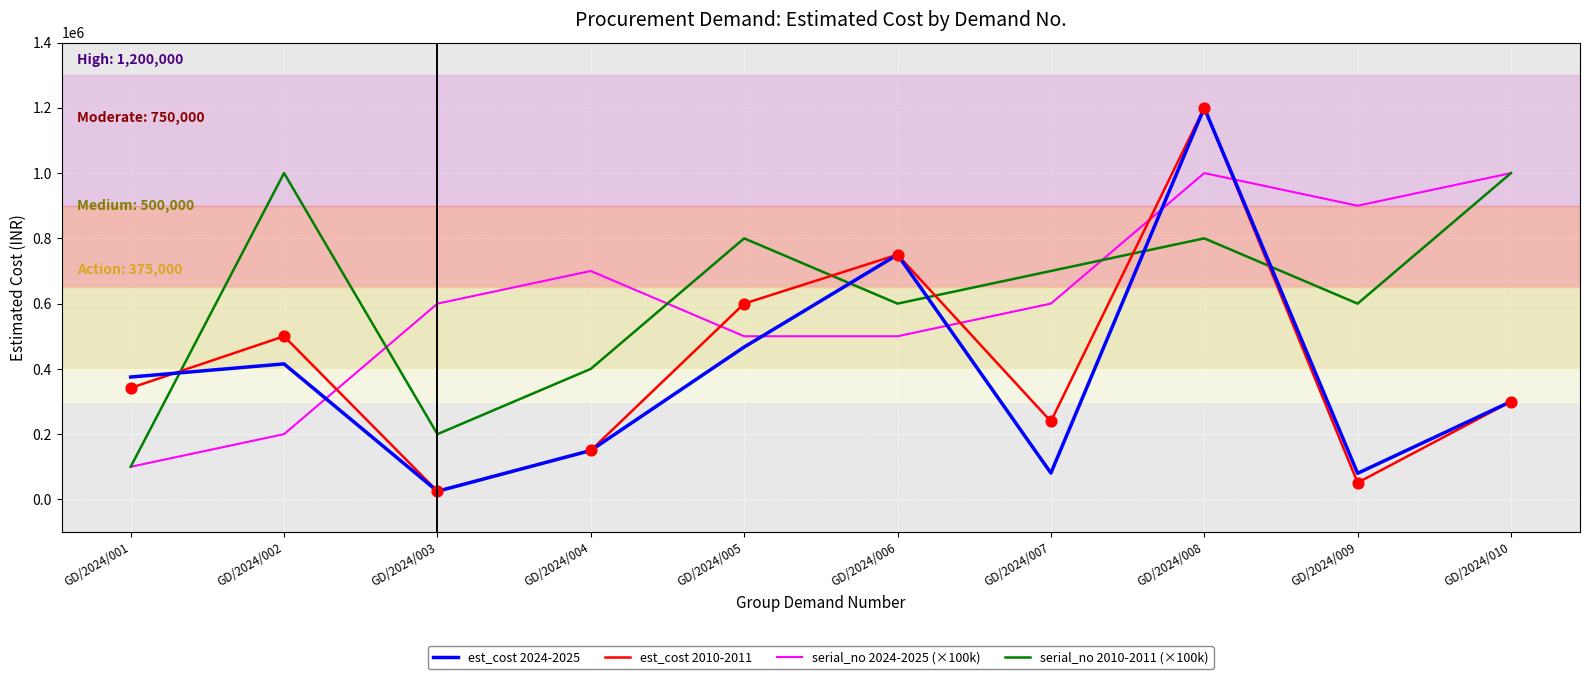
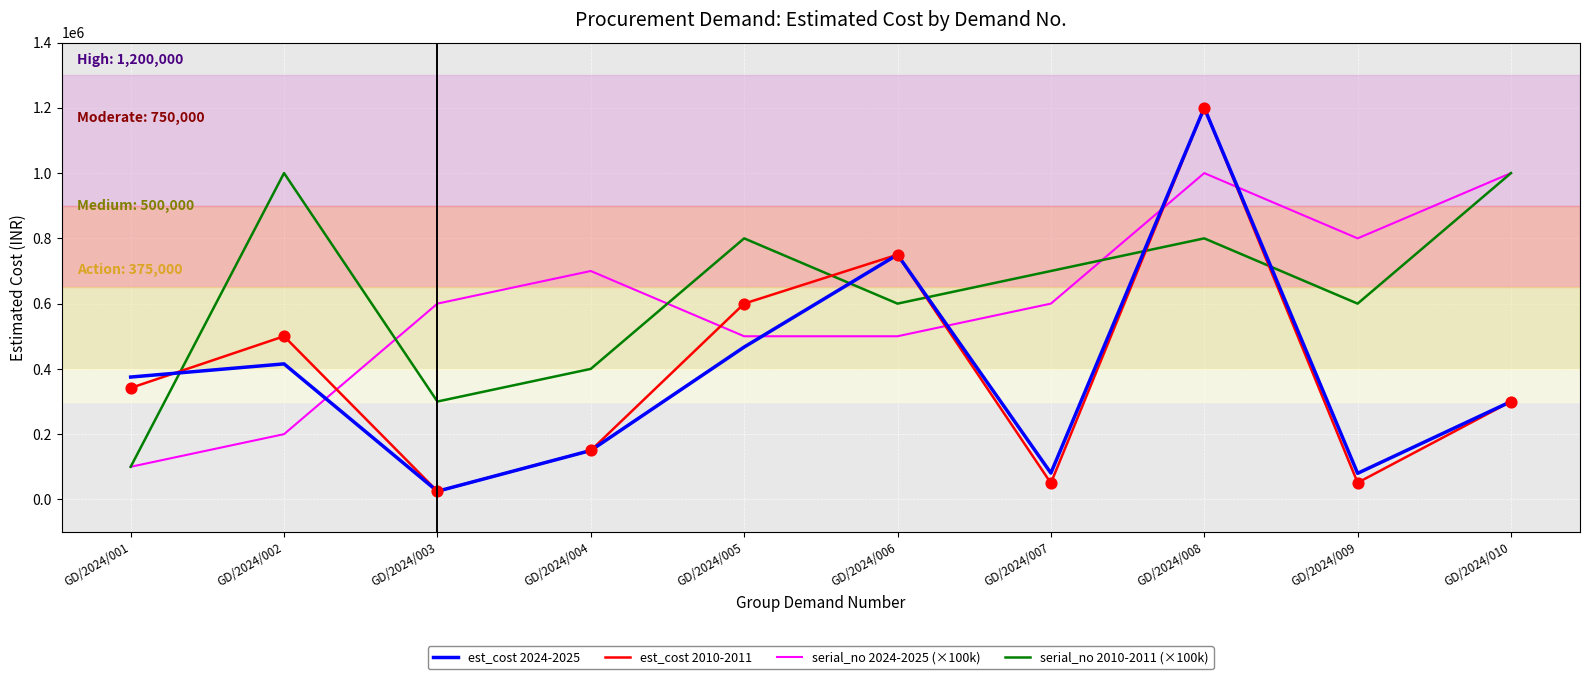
serial_no 2010-2011 (×100k), GD/2024/003: 200000 -> 300000
est_cost 2010-2011, GD/2024/007: 240000 -> 50000
serial_no 2024-2025 (×100k), GD/2024/009: 900000 -> 800000
